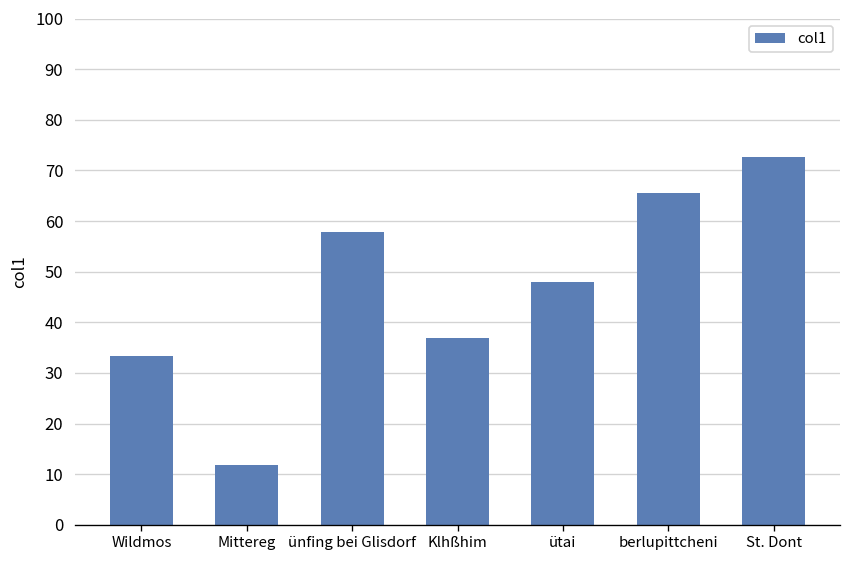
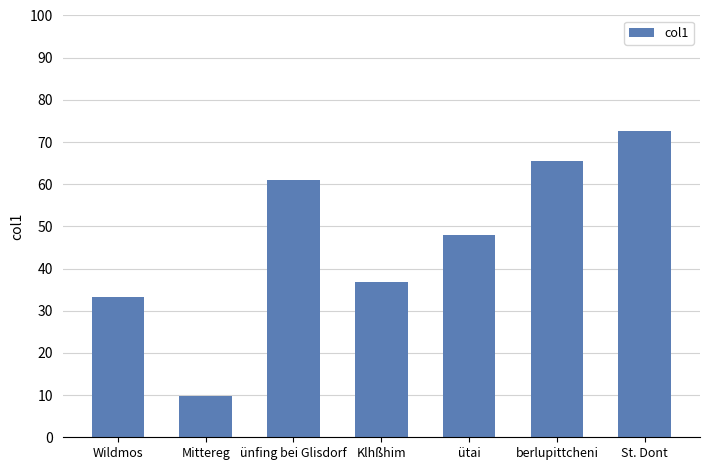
Mittereg: 12 -> 10
ünfing bei Glisdorf: 58 -> 61
